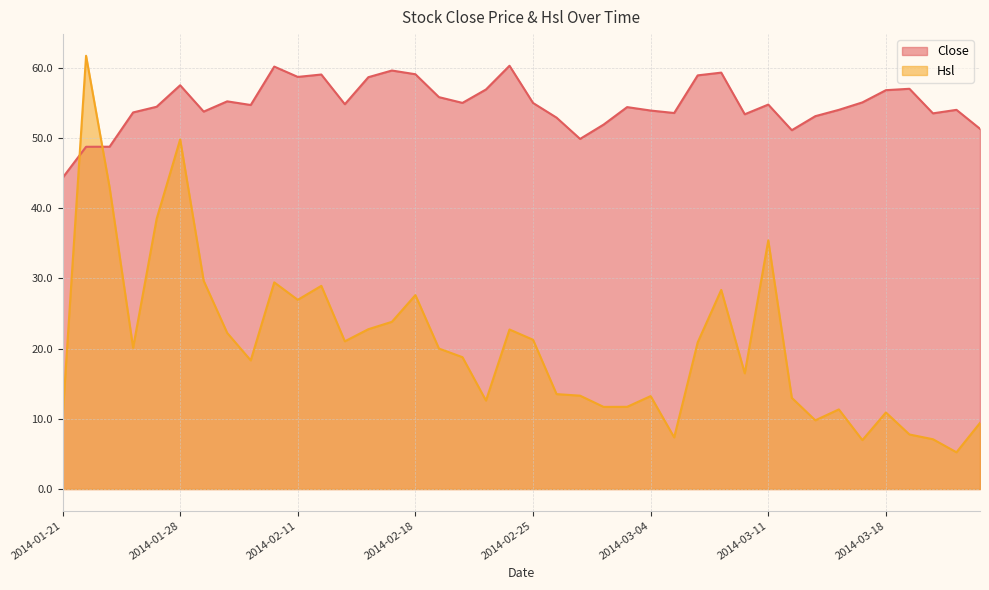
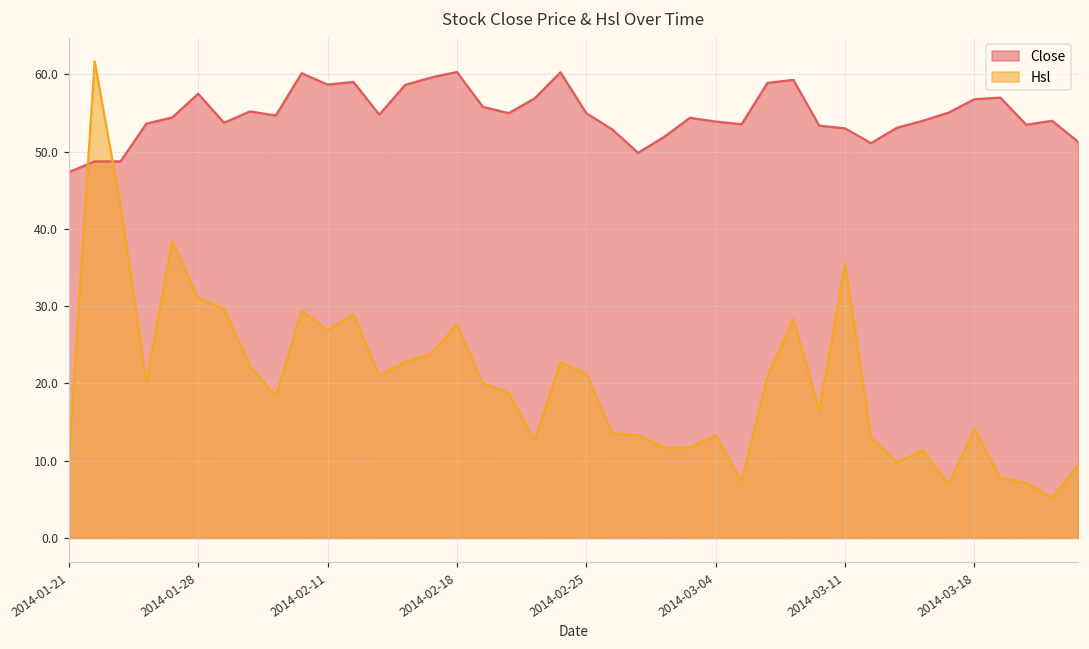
Close, 2014-01-21: 44 -> 47
Hsl, 2014-01-28: 50 -> 31
Close, 2014-02-18: 59 -> 60
Close, 2014-03-11: 55 -> 53
Hsl, 2014-03-18: 11 -> 14
